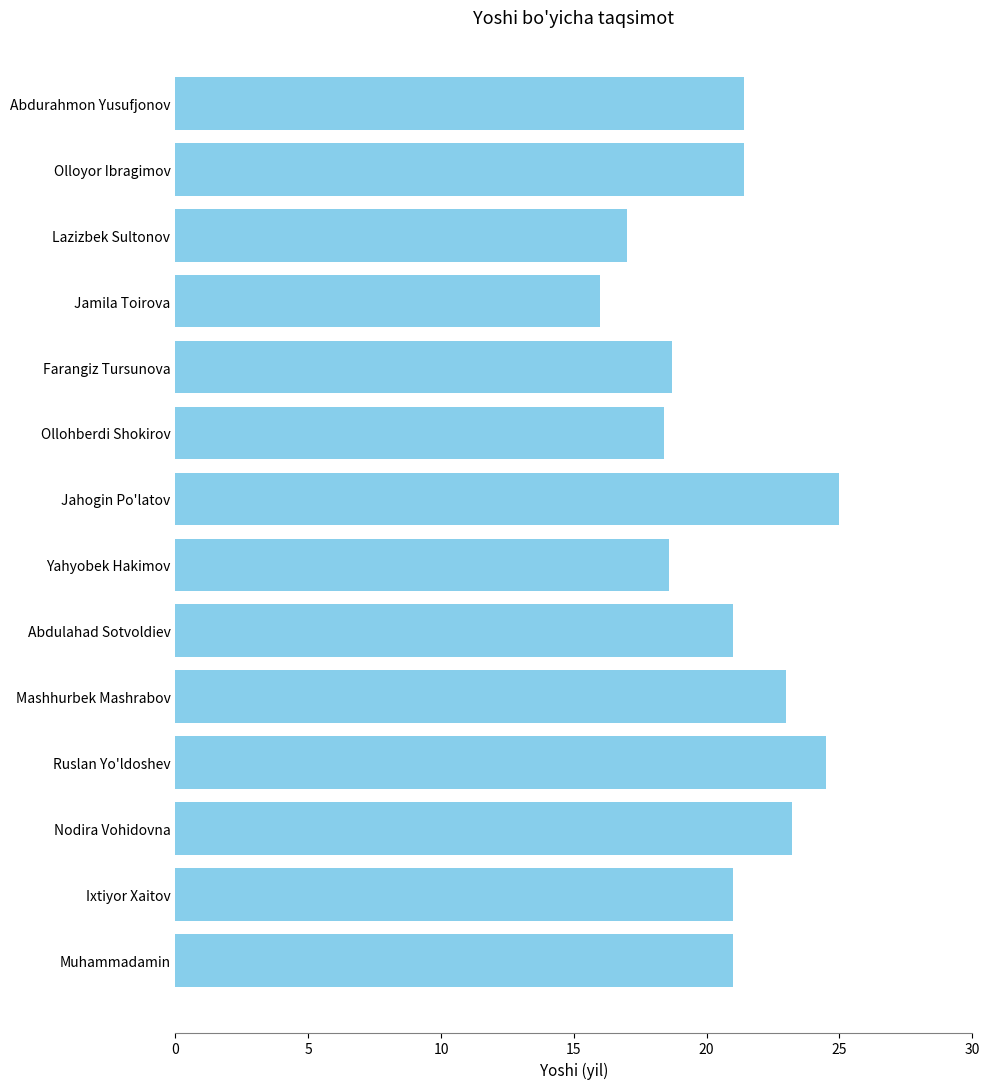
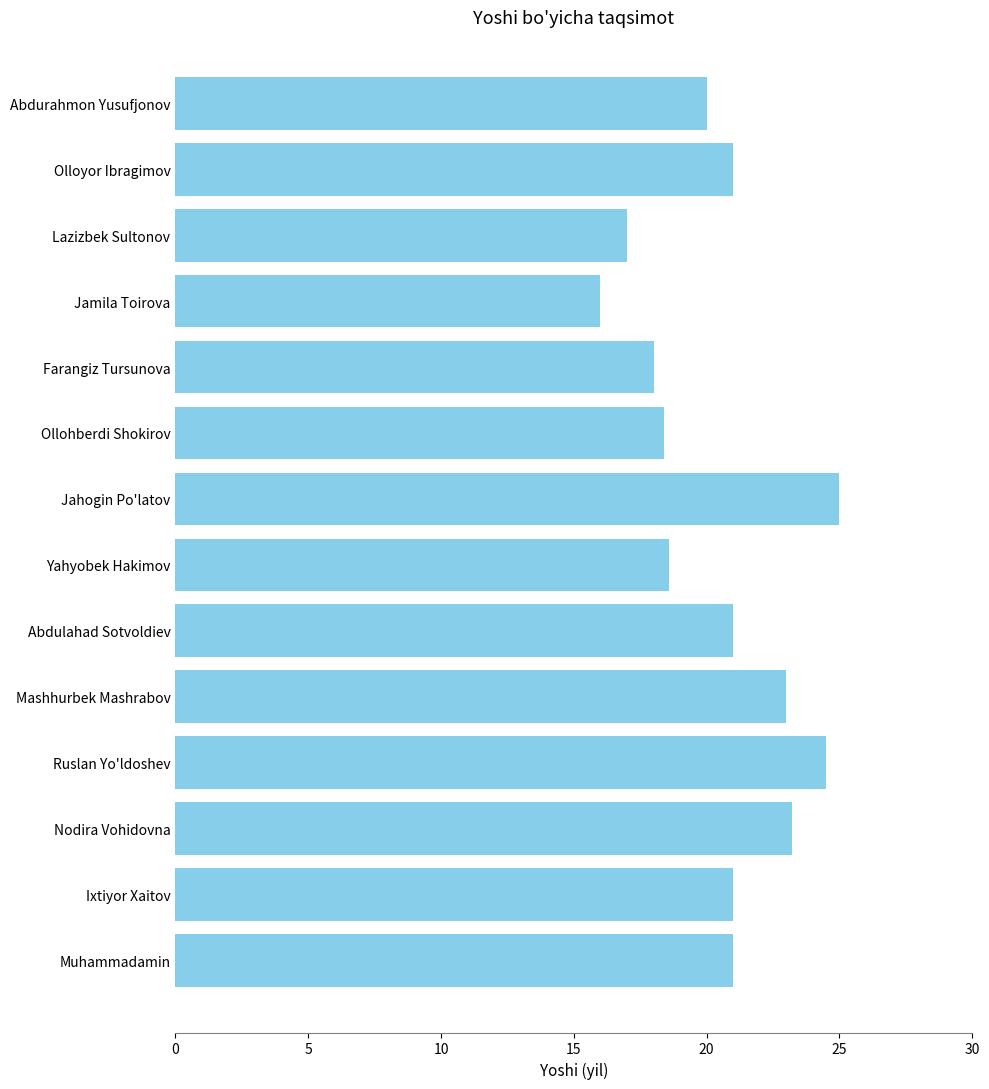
Abdurahmon Yusufjonov: 21.4 -> 20.0
Olloyor Ibragimov: 21.4 -> 21.0
Farangiz Tursunova: 18.7 -> 18.0
